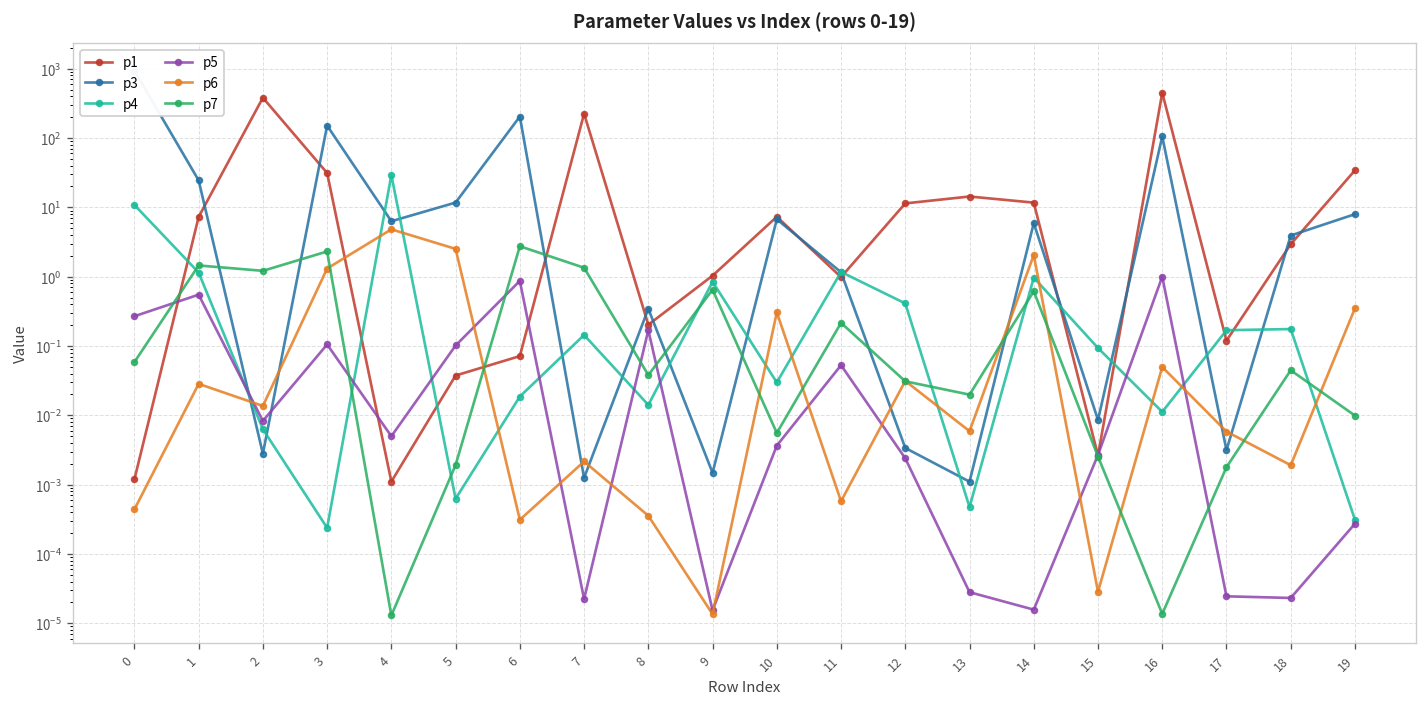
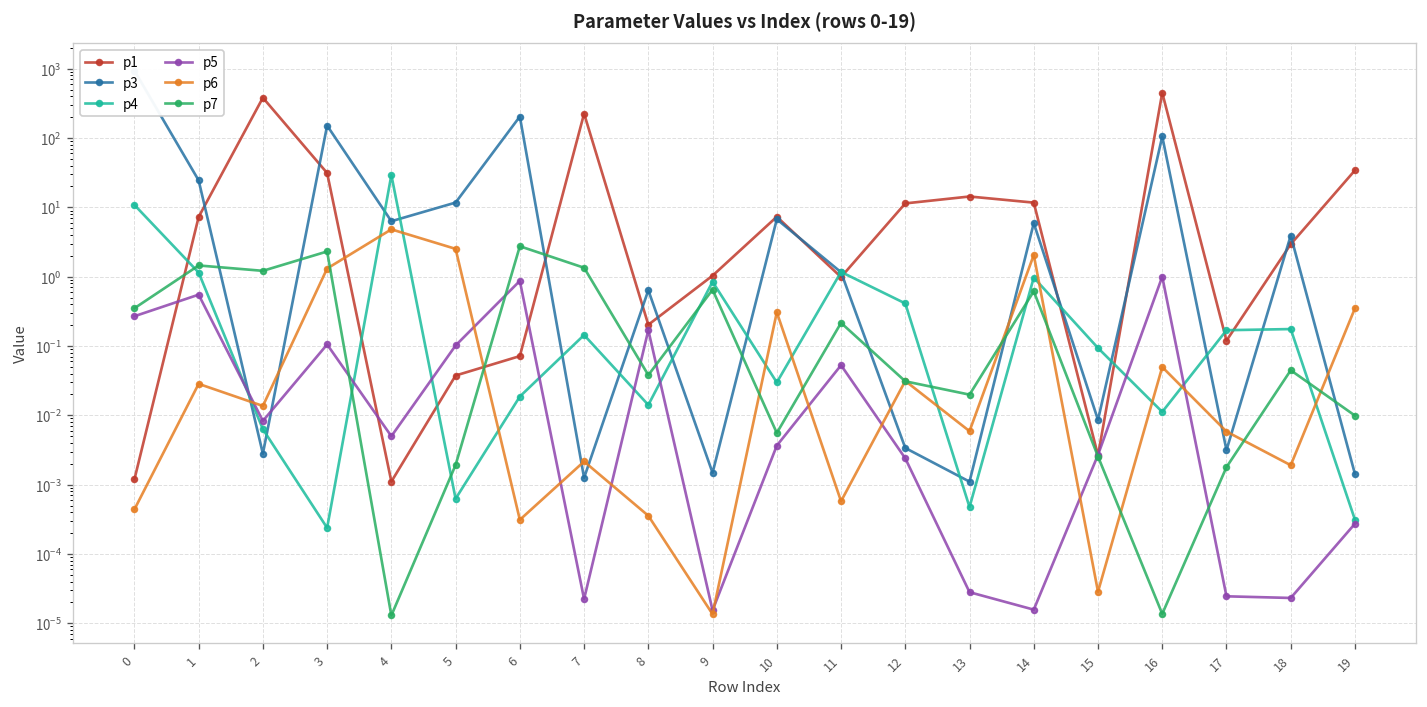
p7, 0: 0.06 -> 0.4
p3, 8: 0.3 -> 0.6
p3, 19: 8 -> 0.0014
